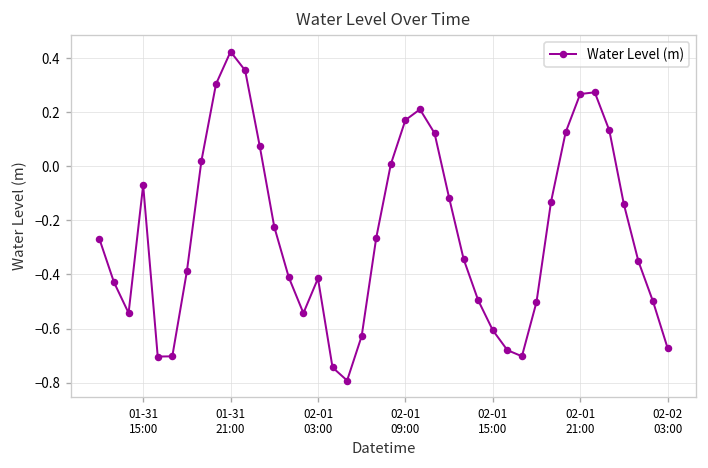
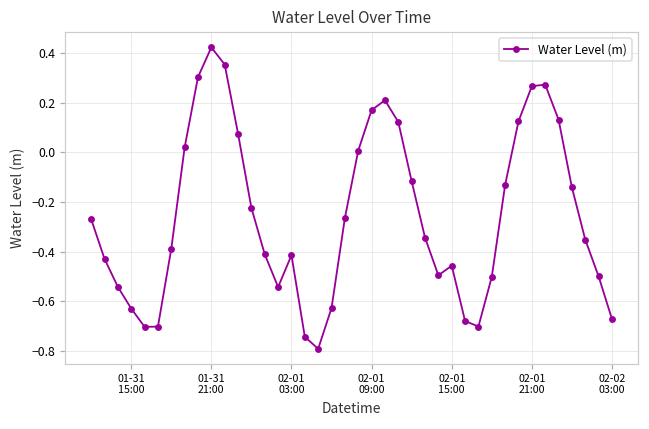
01-31 15:00: -0.07 -> -0.63
02-01 15:00: -0.61 -> -0.46
